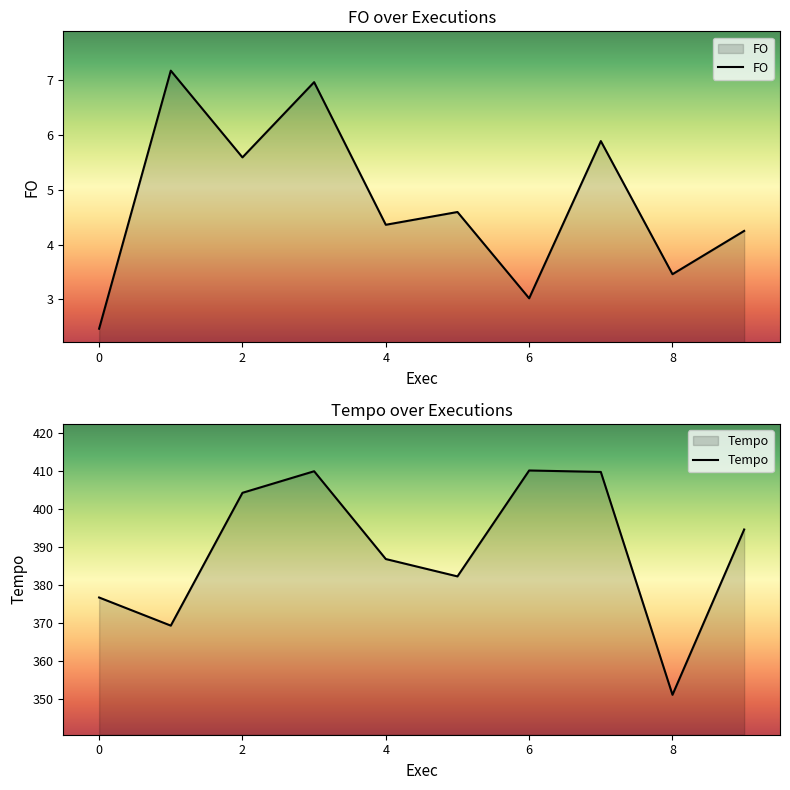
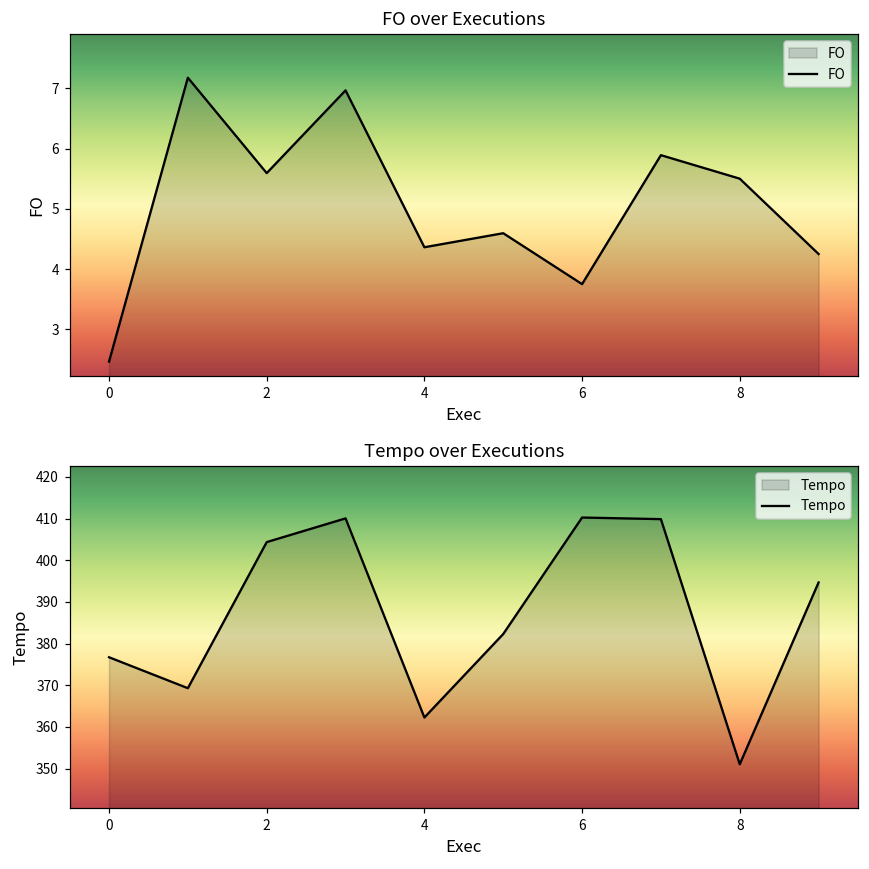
FO over Executions, 6: 3.0 -> 3.8
FO over Executions, 8: 3.5 -> 5.5
Tempo over Executions, 4: 387 -> 362
